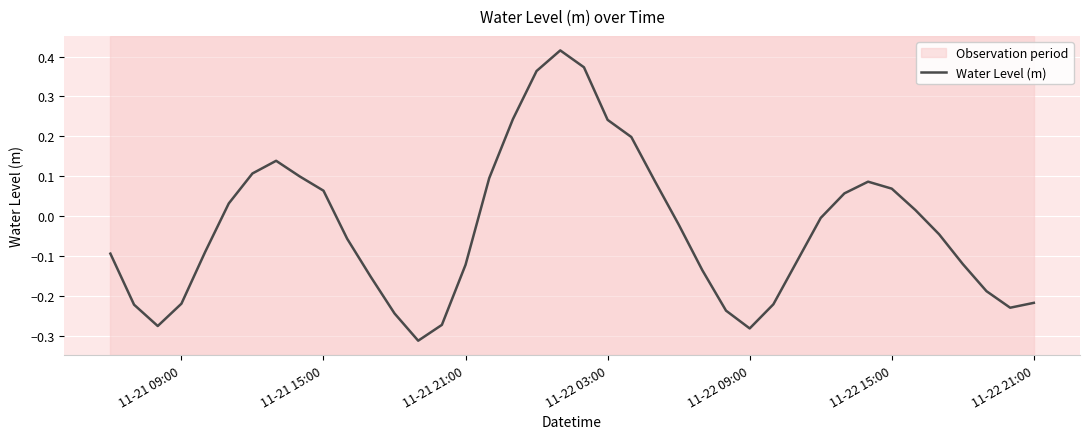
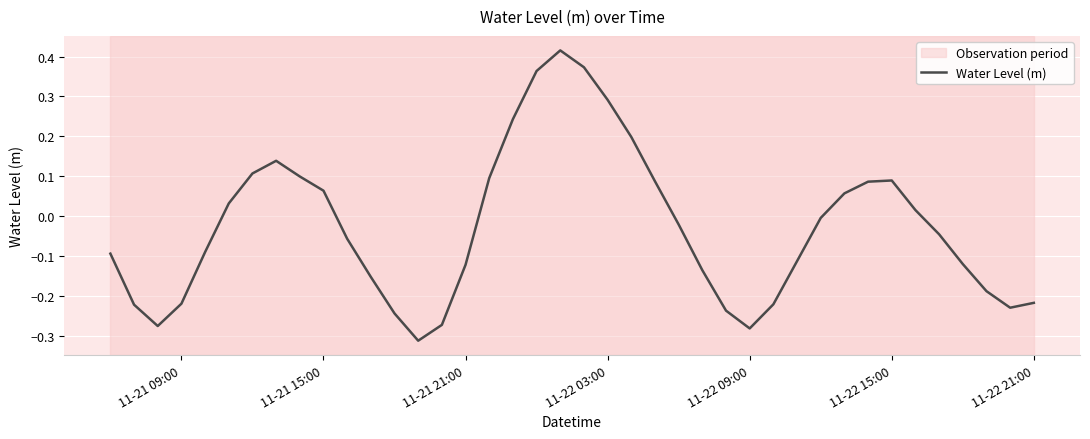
11-22 03:00: 0.24 -> 0.29
11-22 15:00: 0.07 -> 0.09
